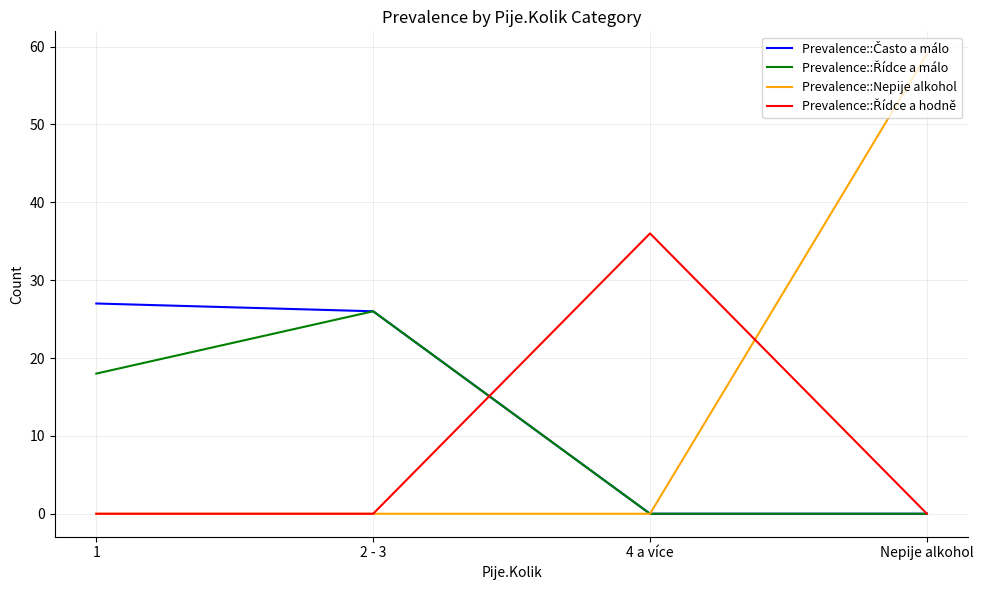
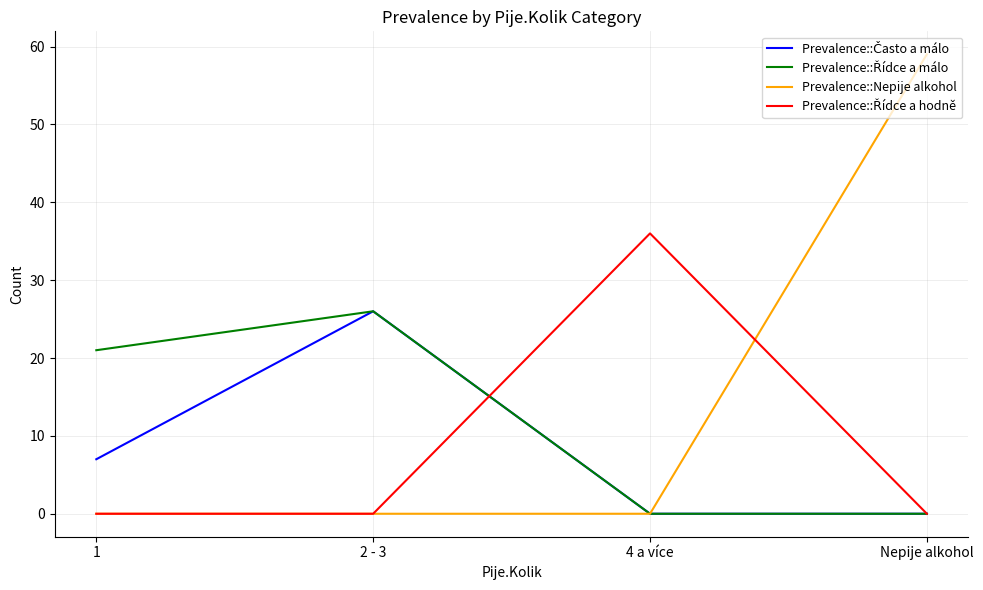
Prevalence::Často a málo, 1: 27 -> 7
Prevalence::Řídce a málo, 1: 18 -> 21
